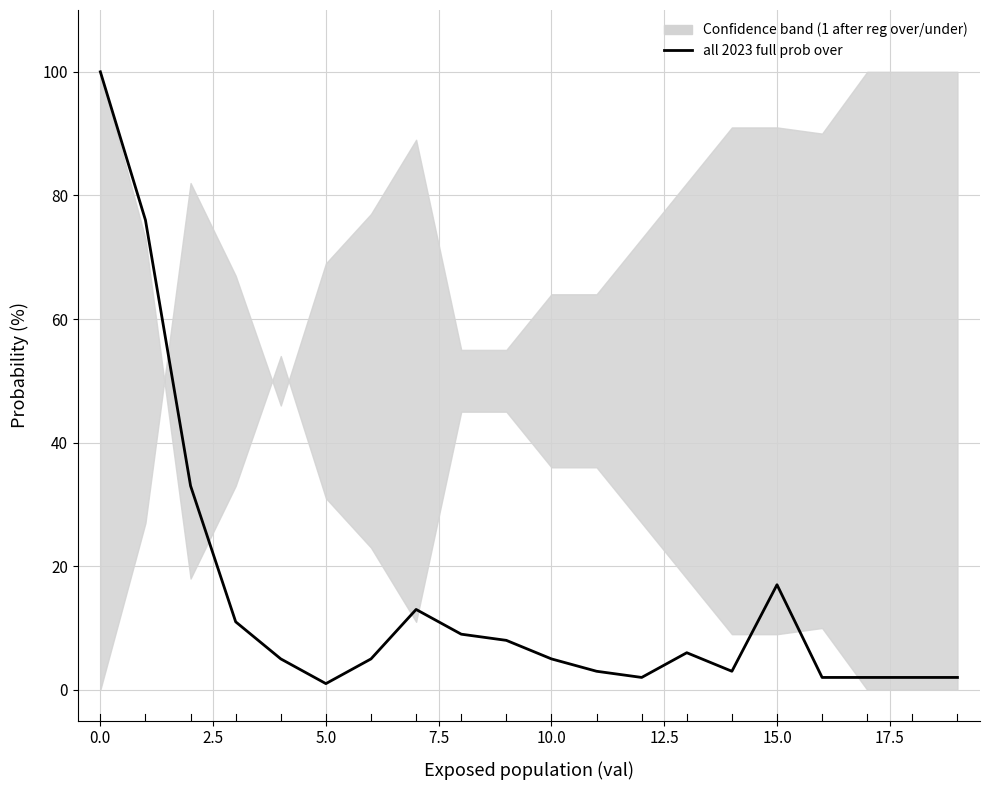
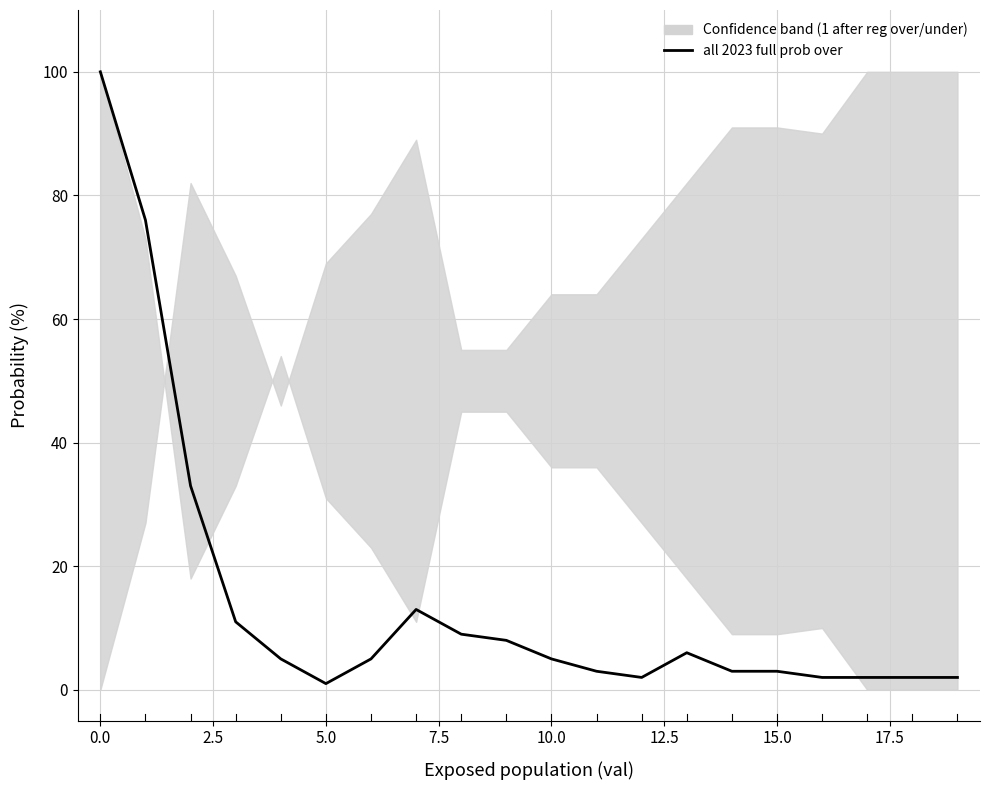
all 2023 full prob over, 15.0: 17 -> 3
